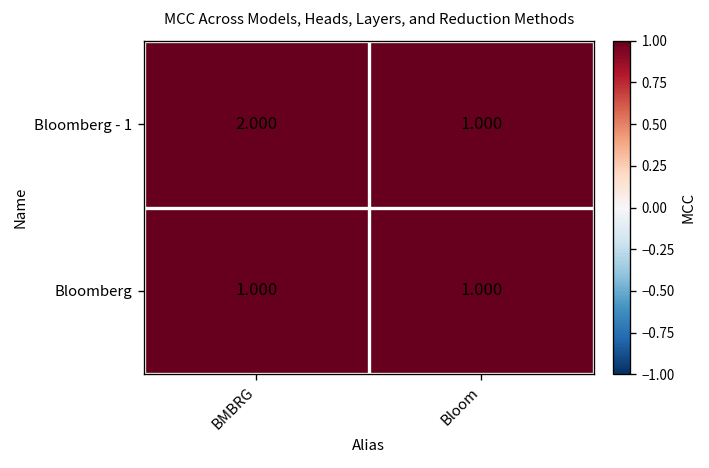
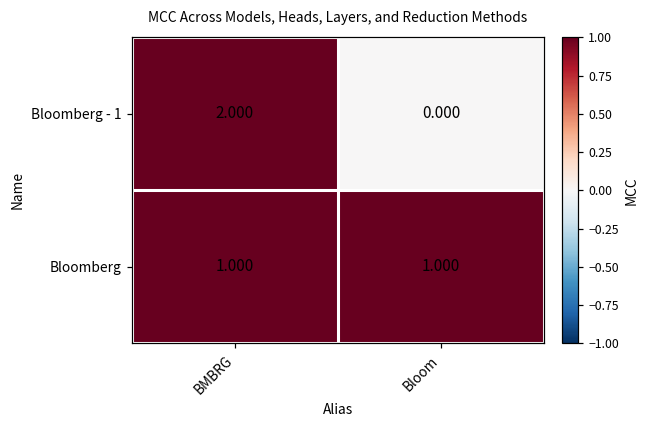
Bloomberg - 1, Bloom: 1.000 -> 0.000
